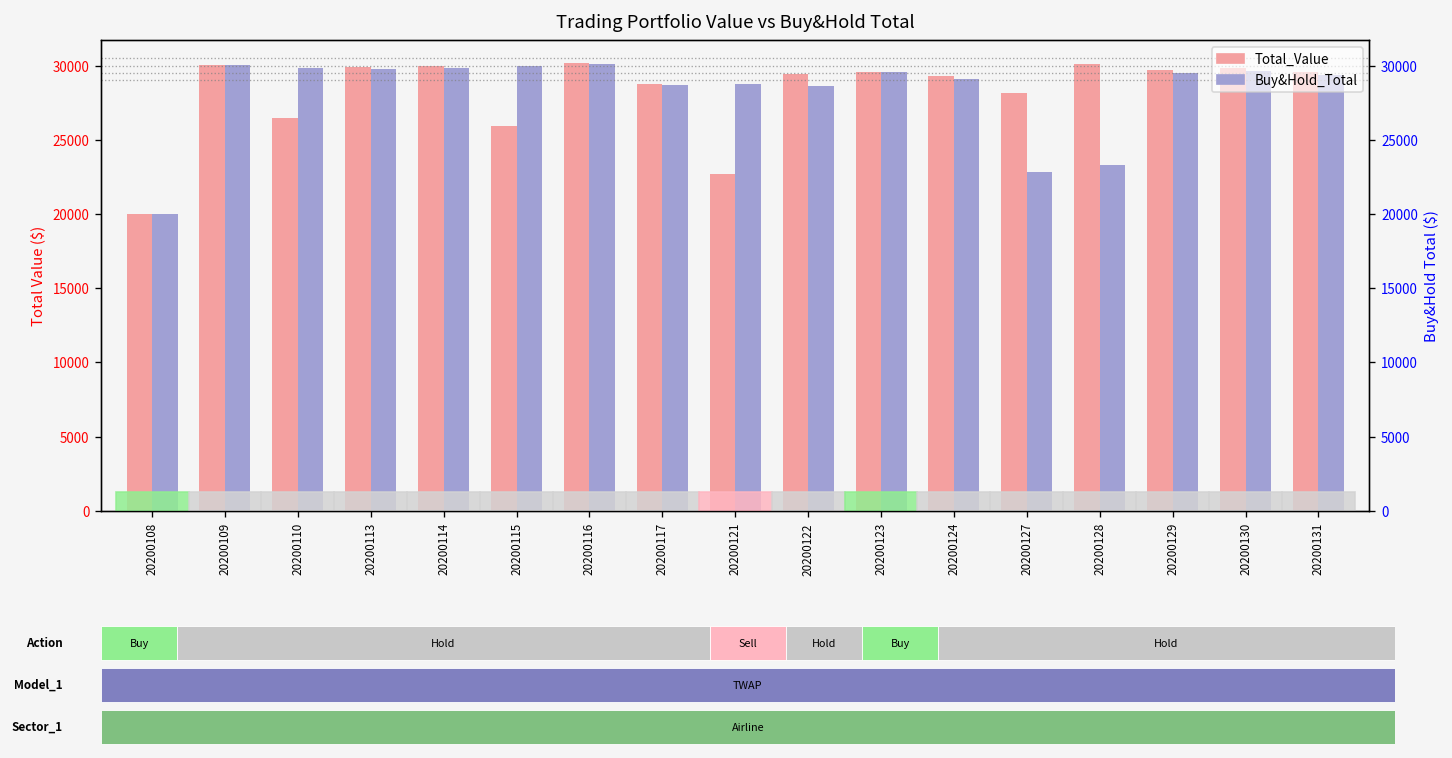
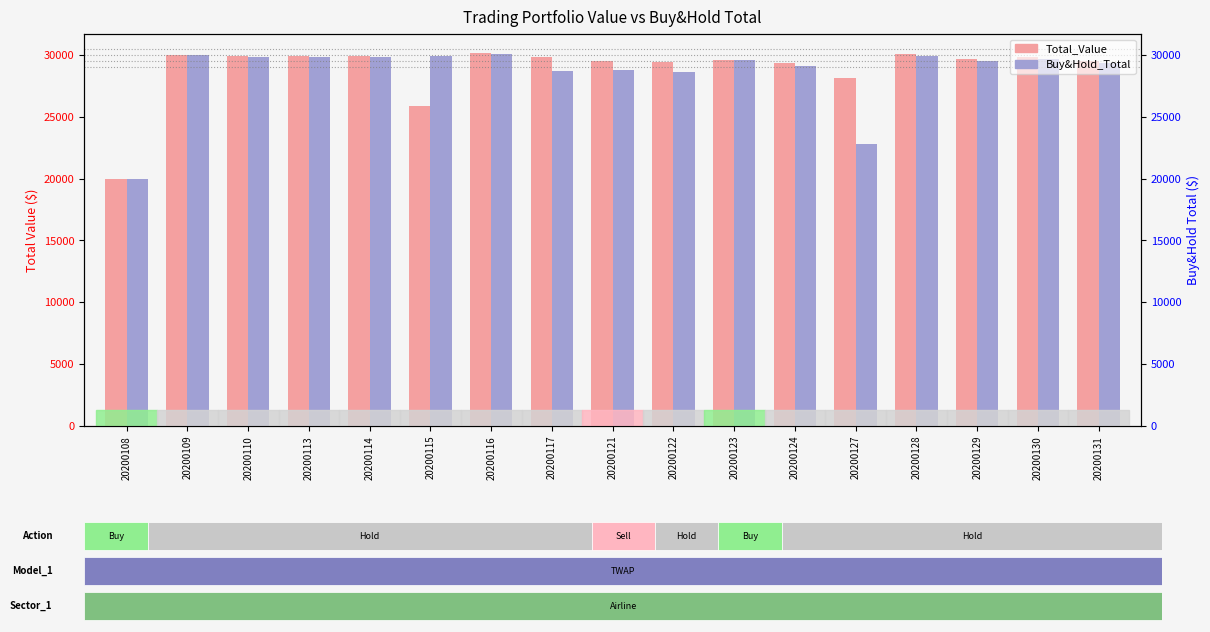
Total_Value, 20200110: 26500 -> 29900
Total_Value, 20200117: 28800 -> 29800
Total_Value, 20200121: 22700 -> 29500
Buy&Hold_Total, 20200128: 23300 -> 29900
